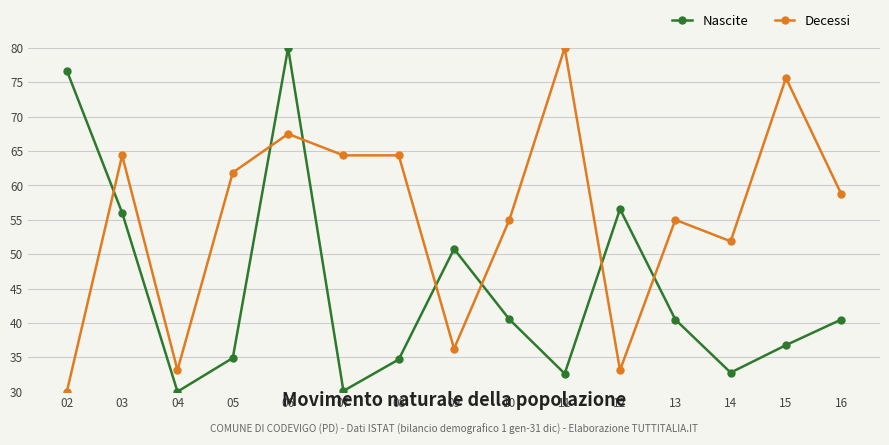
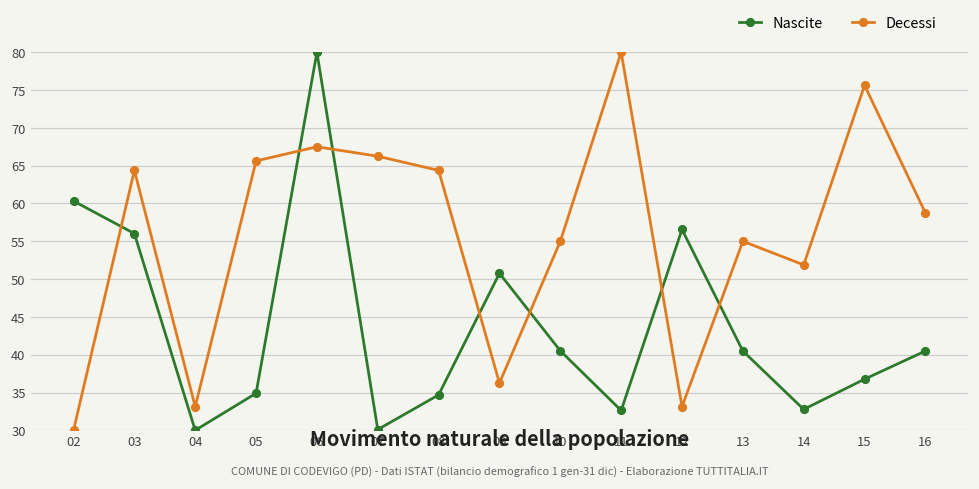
Nascite, 02: 77 -> 60
Decessi, 05: 62 -> 66
Decessi, 07: 64 -> 66
